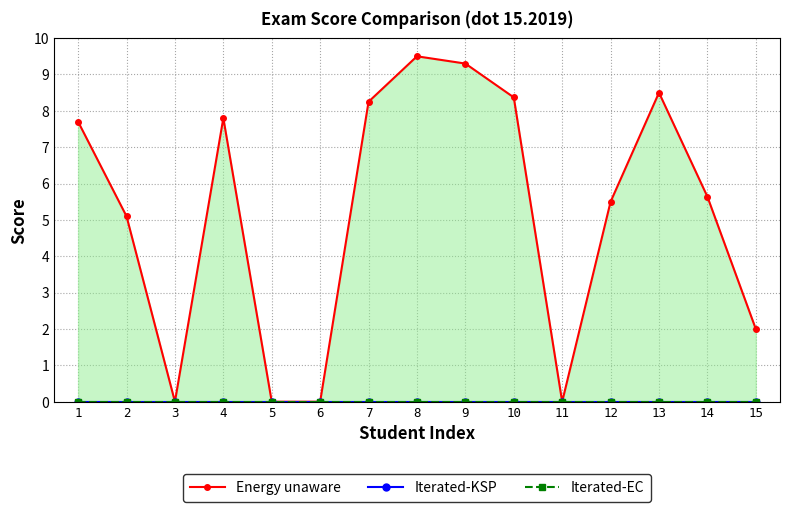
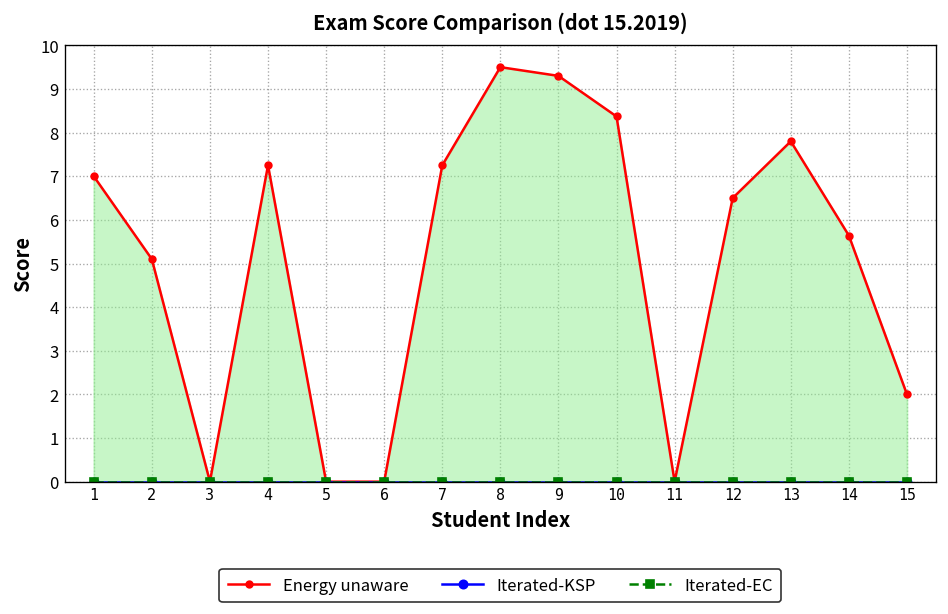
Energy unaware, 1: 7.7 -> 7.0
Energy unaware, 4: 7.8 -> 7.3
Energy unaware, 7: 8.3 -> 7.3
Energy unaware, 12: 5.5 -> 6.5
Energy unaware, 13: 8.5 -> 7.8
